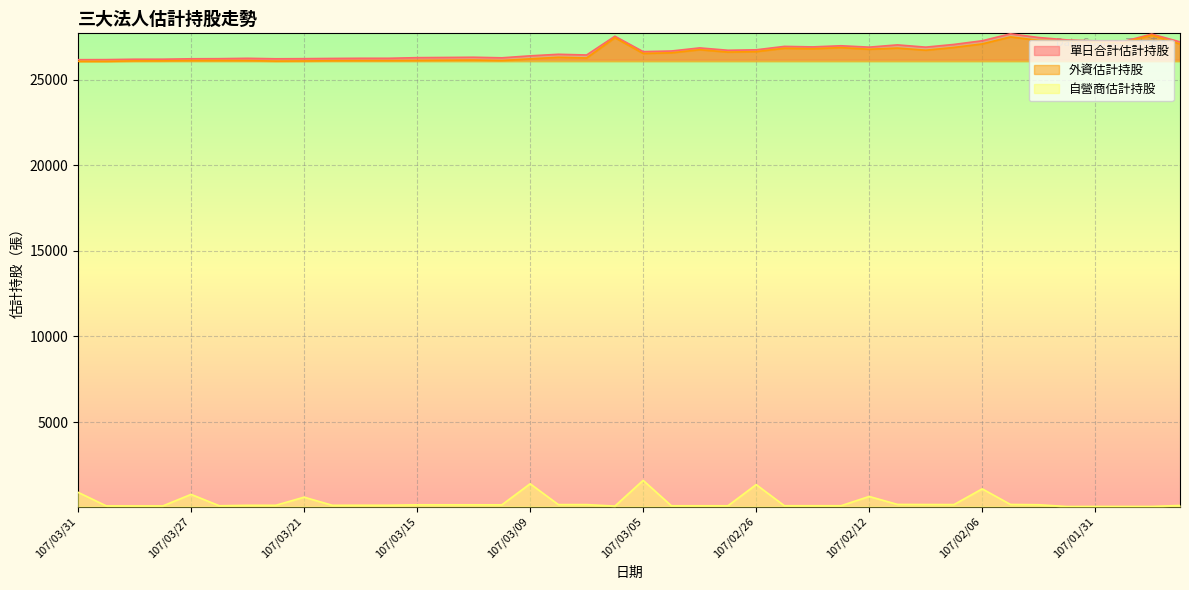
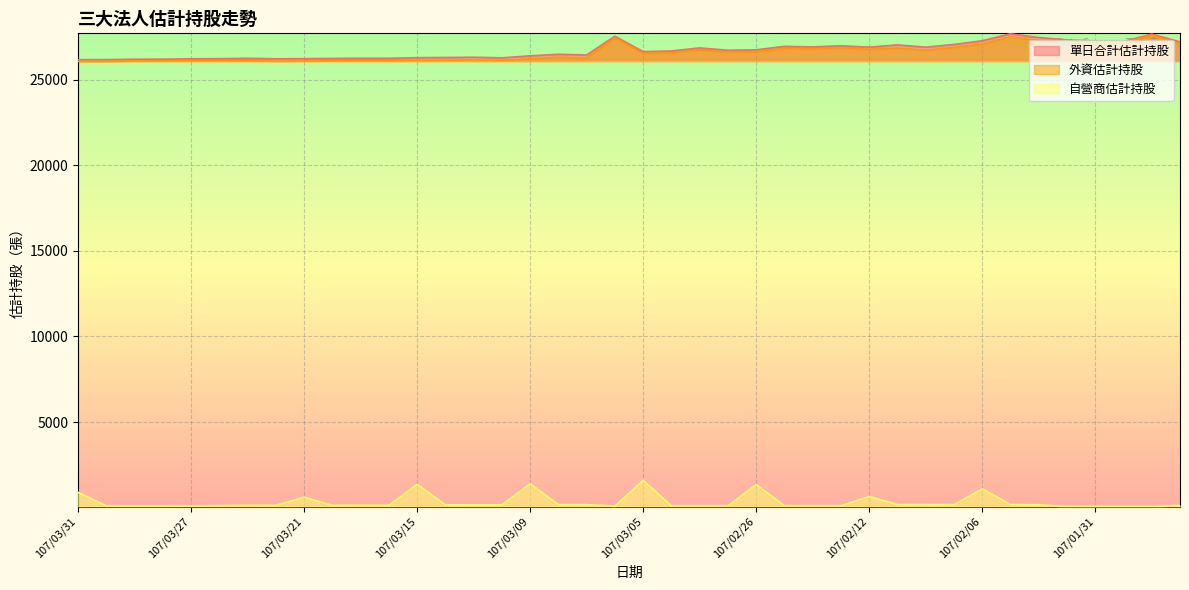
自營商估計持股, 107/03/27: 800 -> 100
自營商估計持股, 107/03/15: 200 -> 1400
